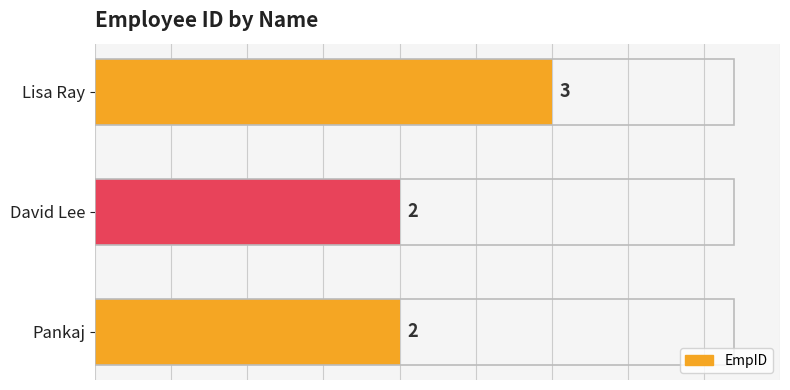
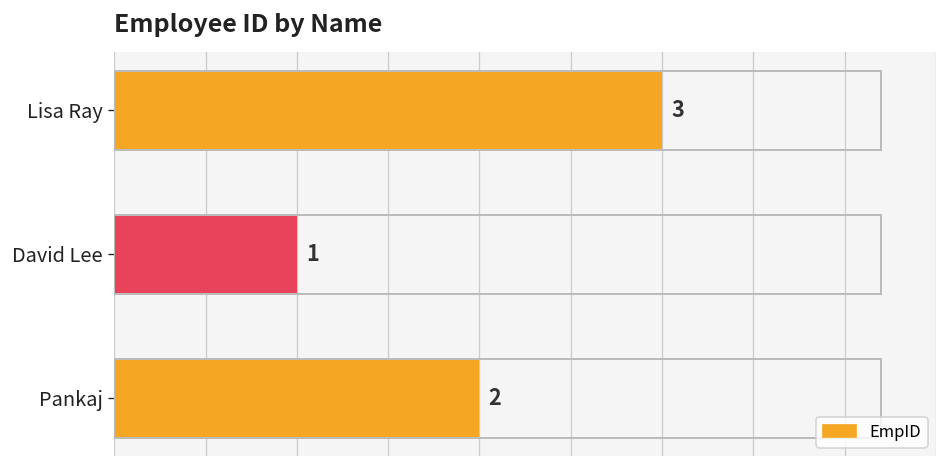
David Lee: 2 -> 1
